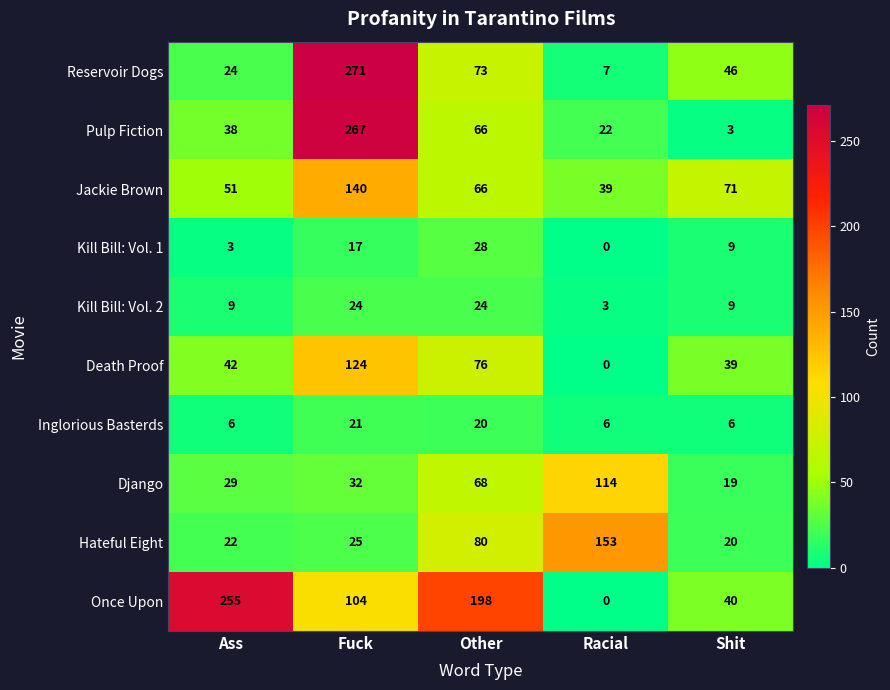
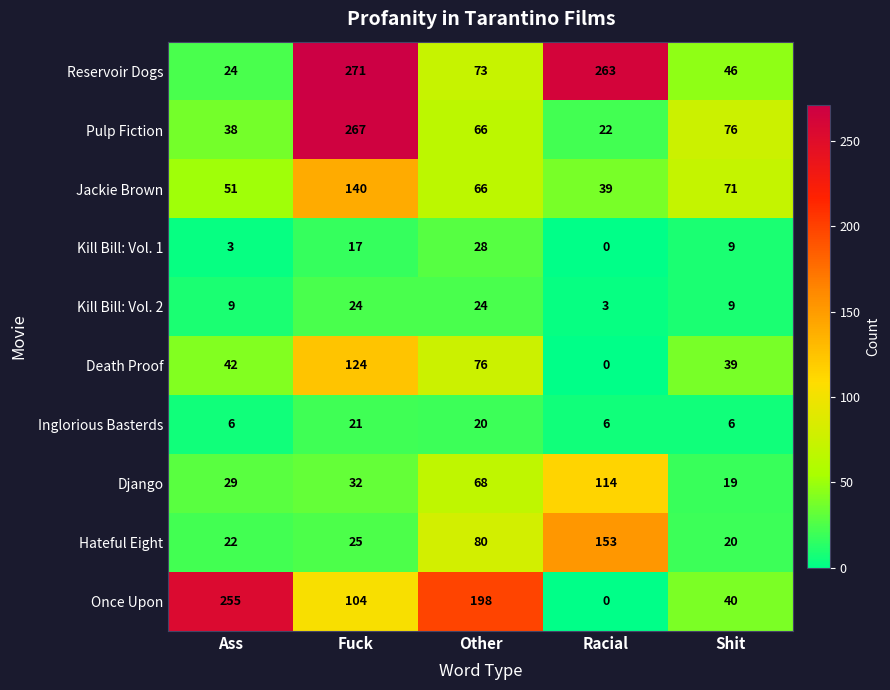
Reservoir Dogs, Racial: 7 -> 263
Pulp Fiction, Shit: 3 -> 76
